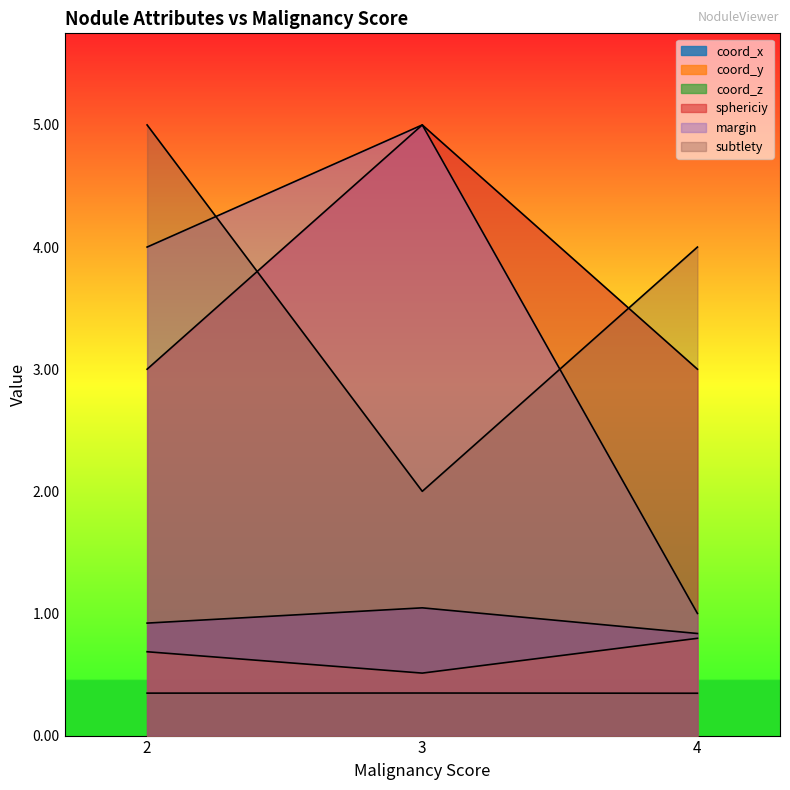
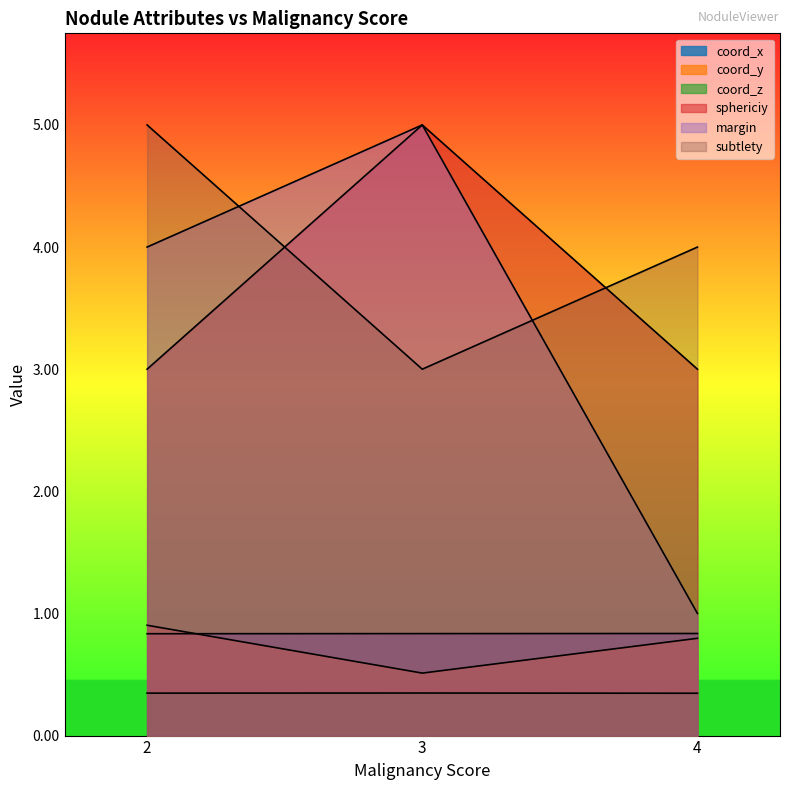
coord_x, 2: 0.92 -> 0.83
coord_y, 2: 0.69 -> 0.90
coord_x, 3: 1.05 -> 0.84
subtlety, 3: 2 -> 3
